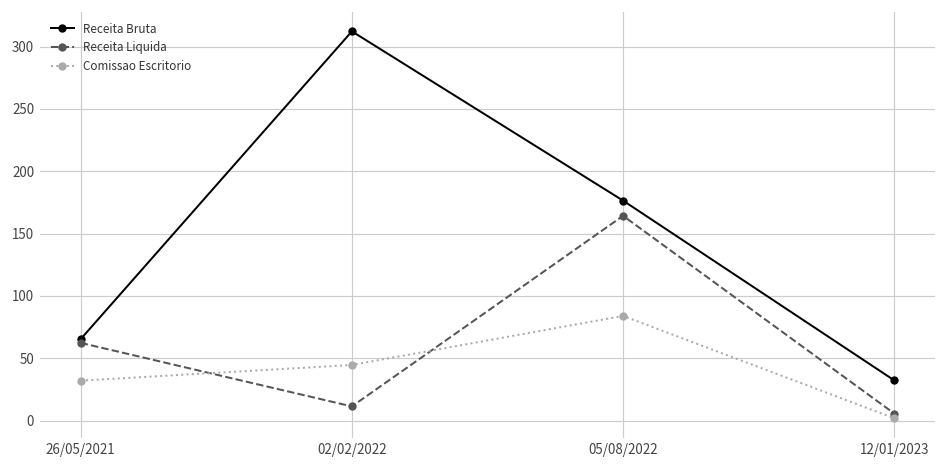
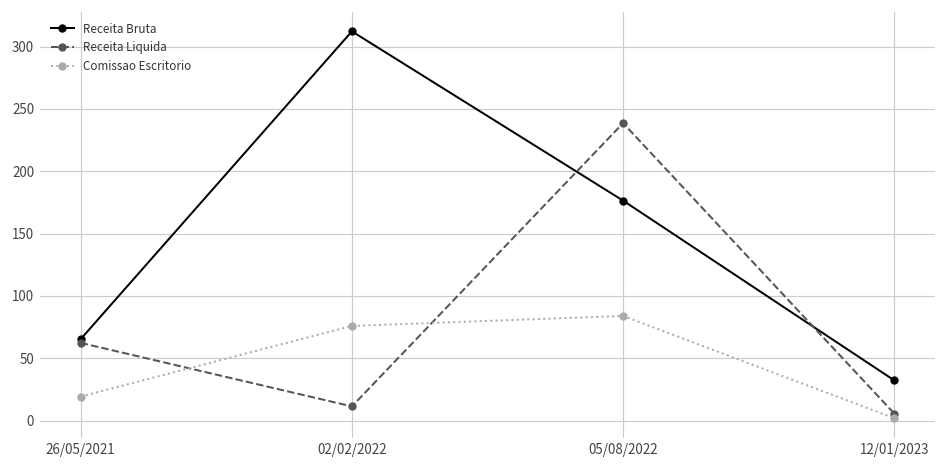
Comissao Escritorio, 26/05/2021: 32 -> 19
Comissao Escritorio, 02/02/2022: 45 -> 76
Receita Liquida, 05/08/2022: 164 -> 239
